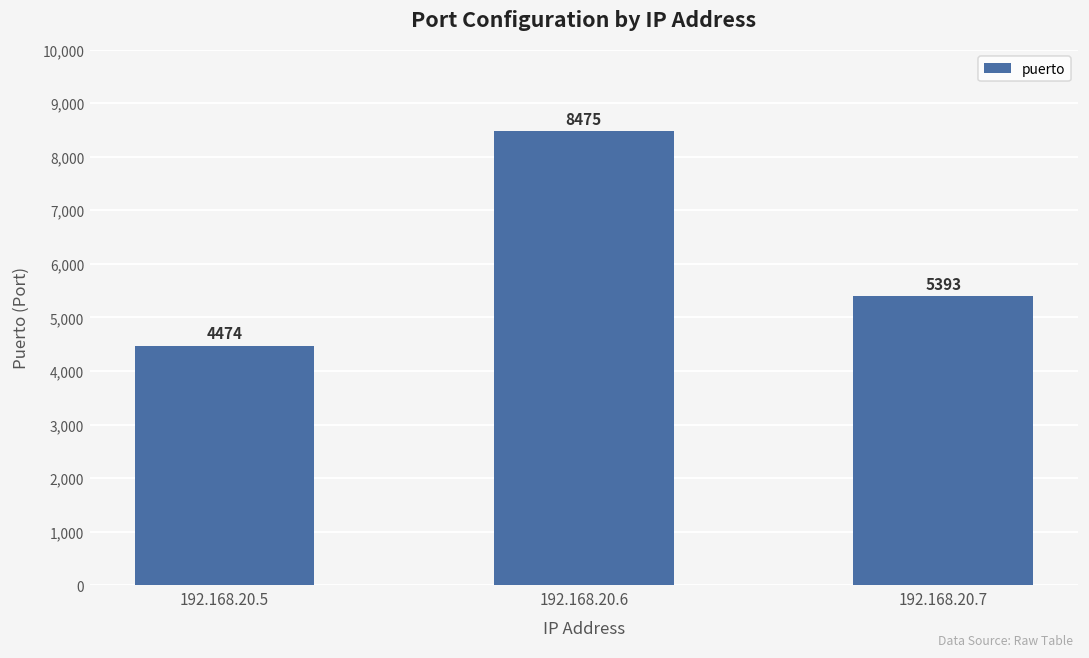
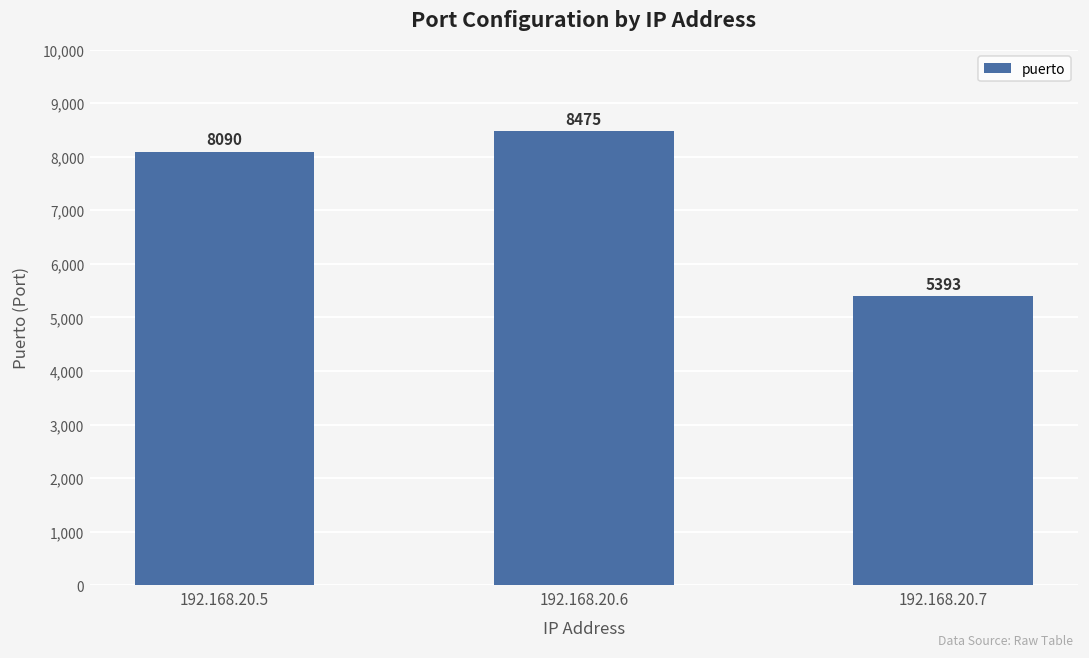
192.168.20.5: 4474 -> 8090
